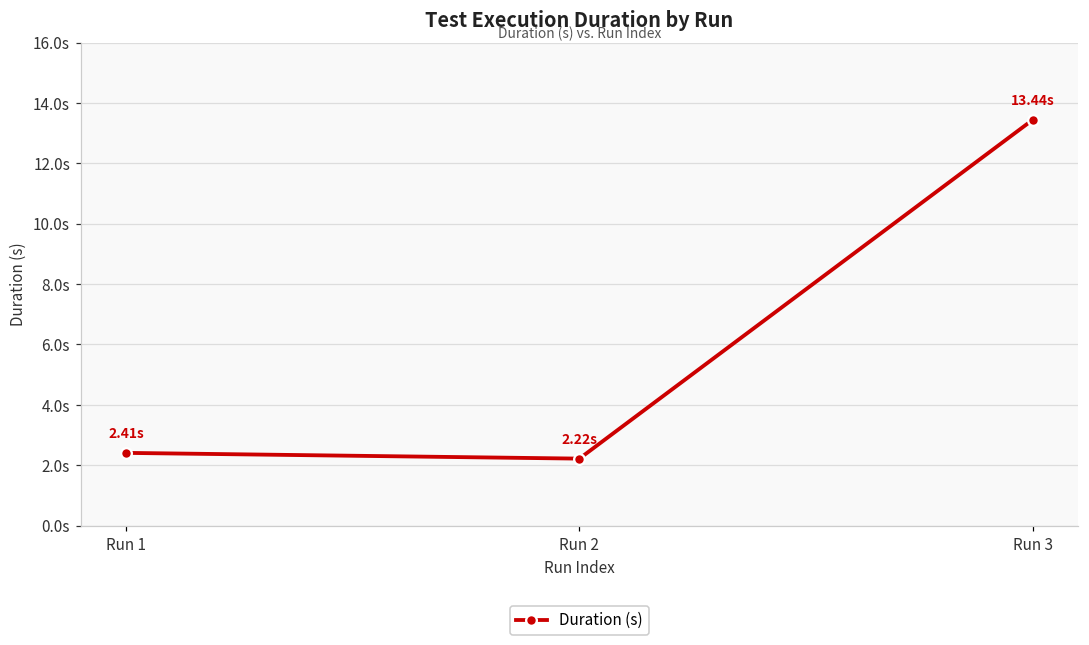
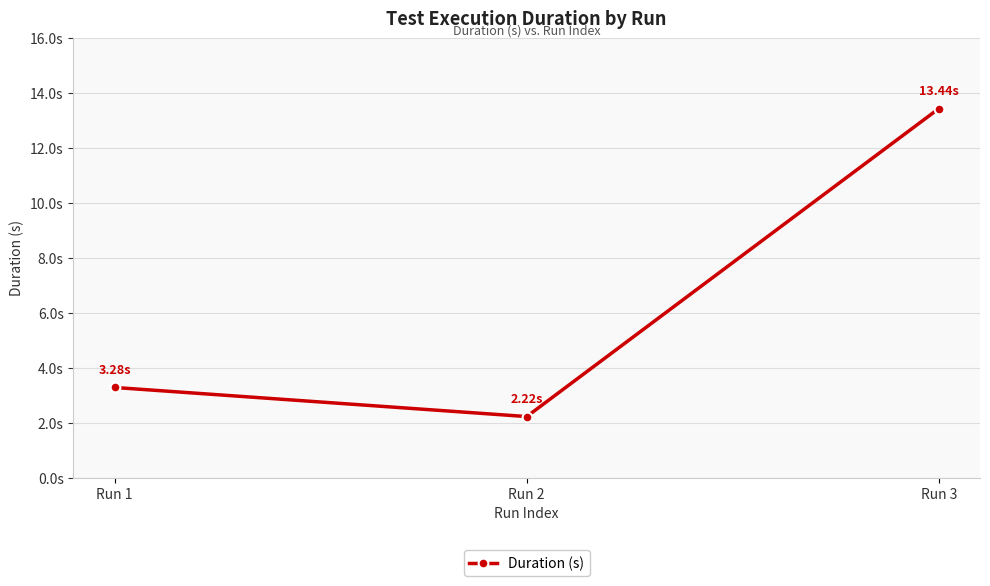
Run 1: 2.41s -> 3.28s
